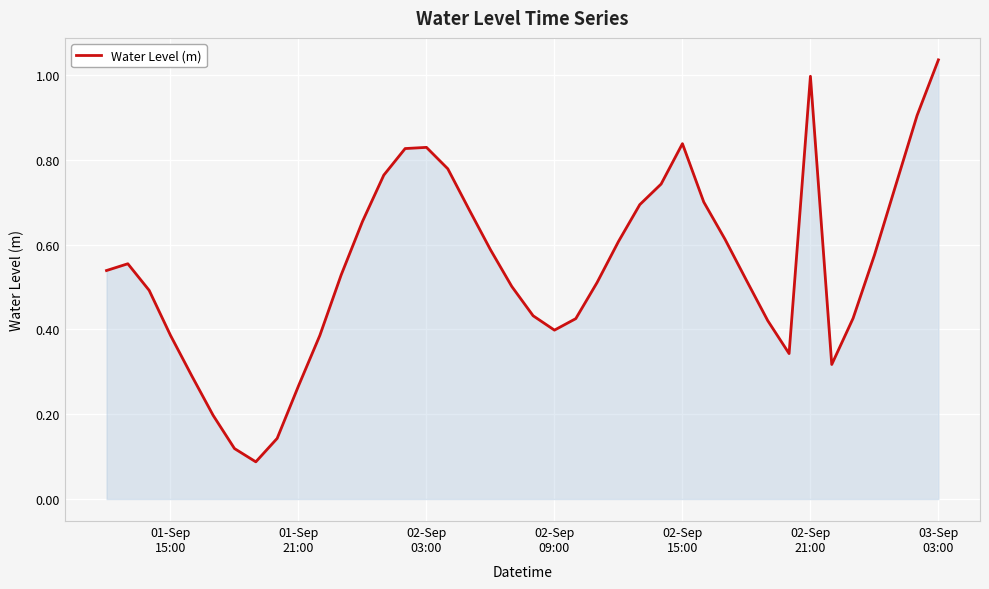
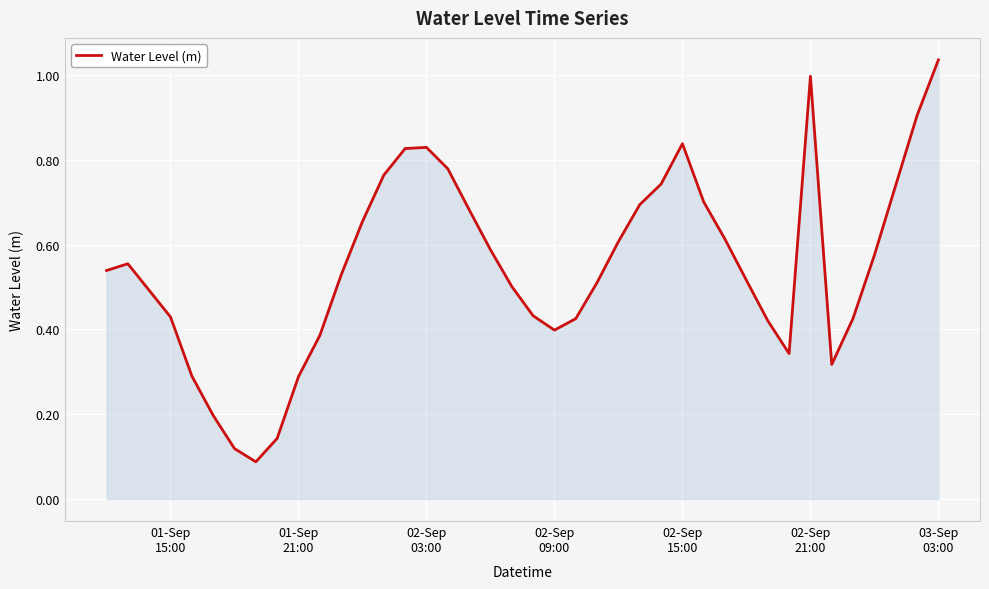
01-Sep 15:00: 0.39 -> 0.43
01-Sep 21:00: 0.27 -> 0.29
